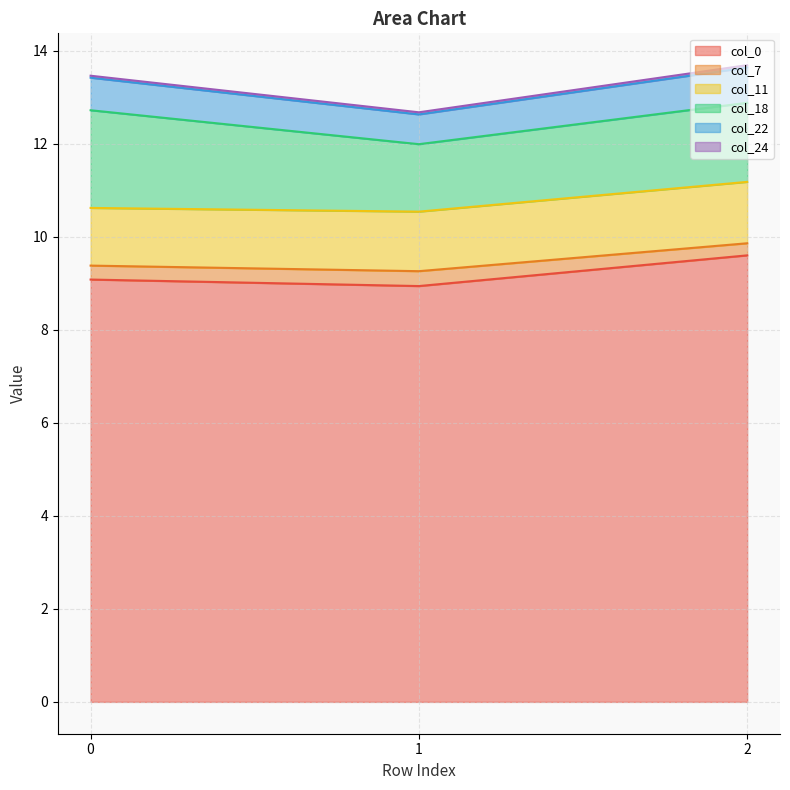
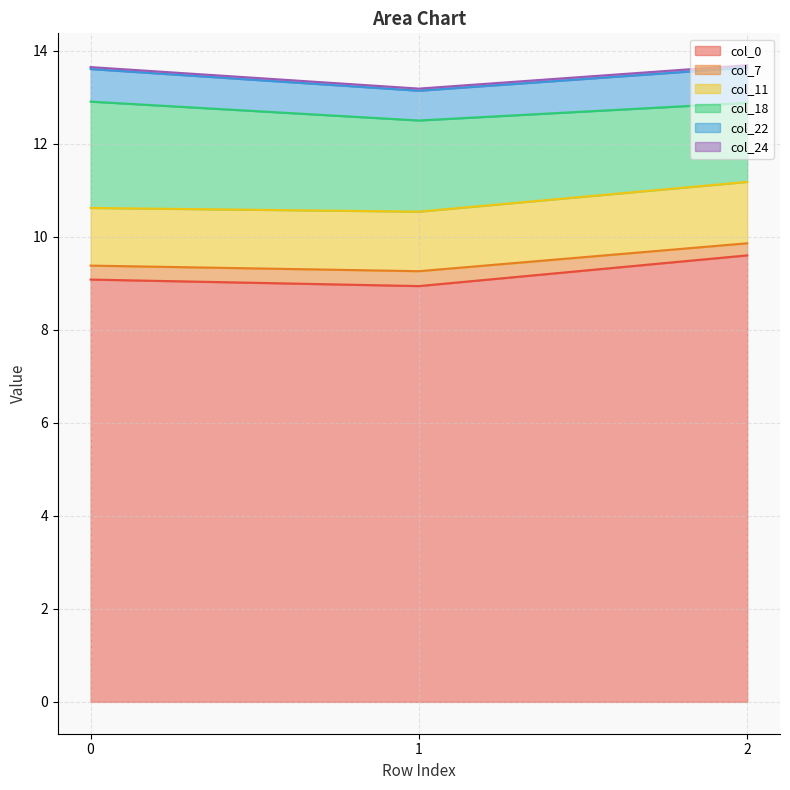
col_18, 0: 2.1 -> 2.3
col_18, 1: 1.5 -> 2.0
